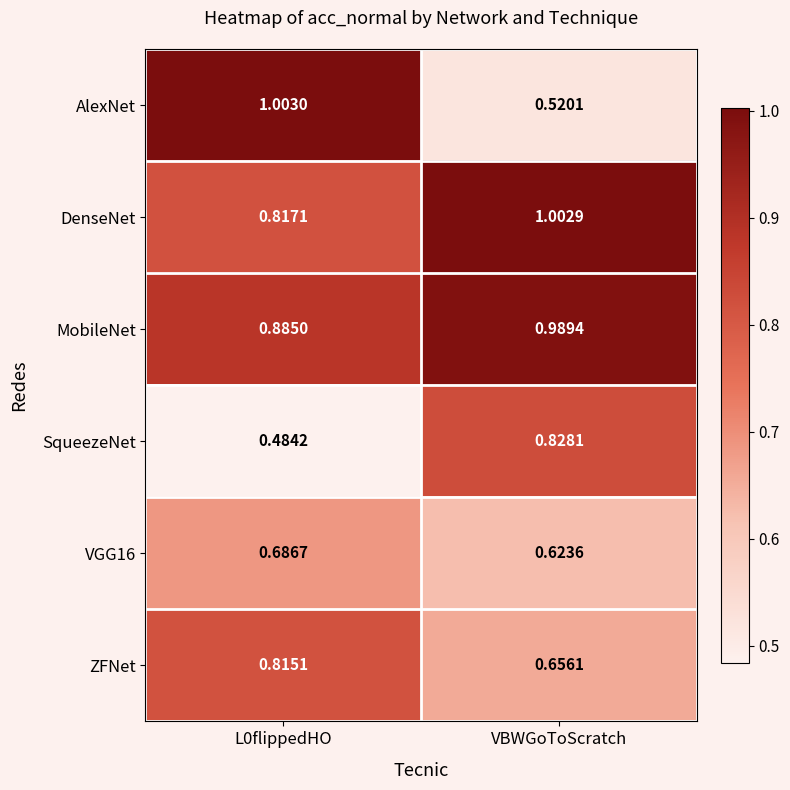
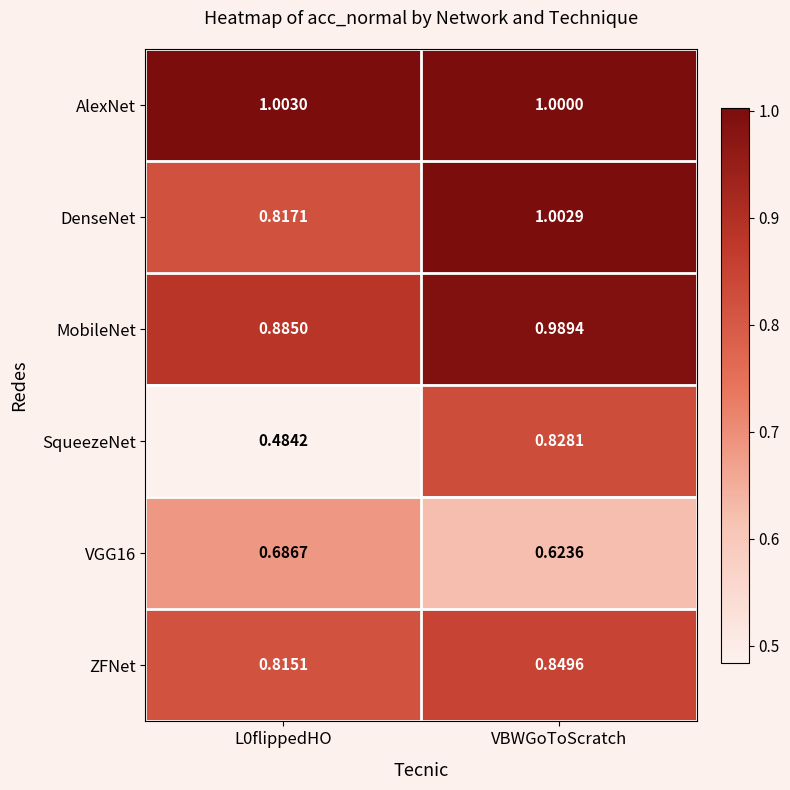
AlexNet, VBWGoToScratch: 0.5201 -> 1.0000
ZFNet, VBWGoToScratch: 0.6561 -> 0.8496
